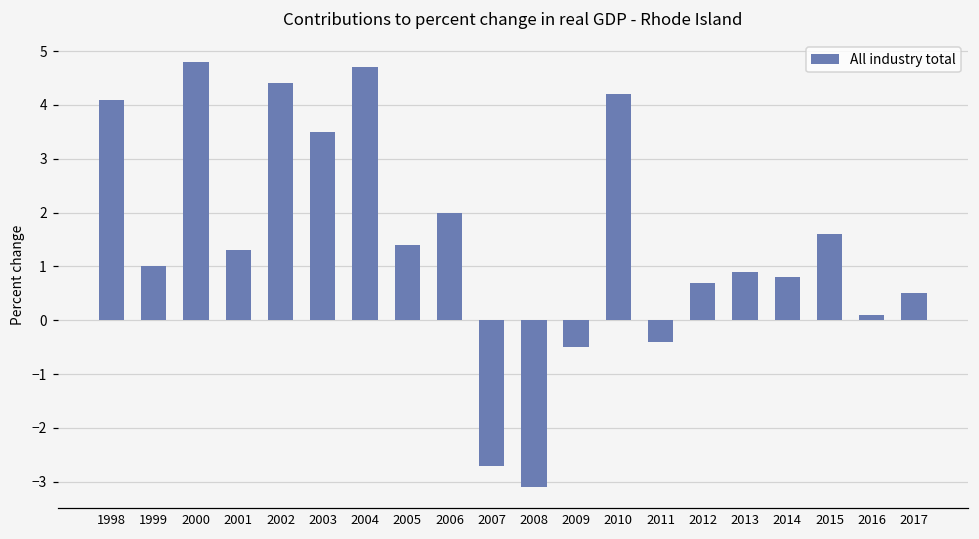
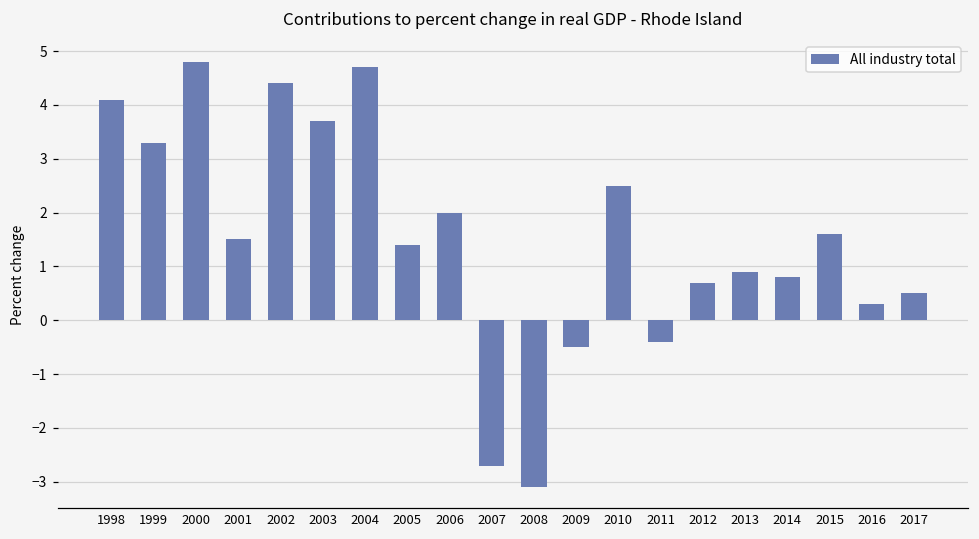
1999: 1.0 -> 3.3
2001: 1.3 -> 1.5
2003: 3.5 -> 3.7
2010: 4.2 -> 2.5
2016: 0.1 -> 0.3
